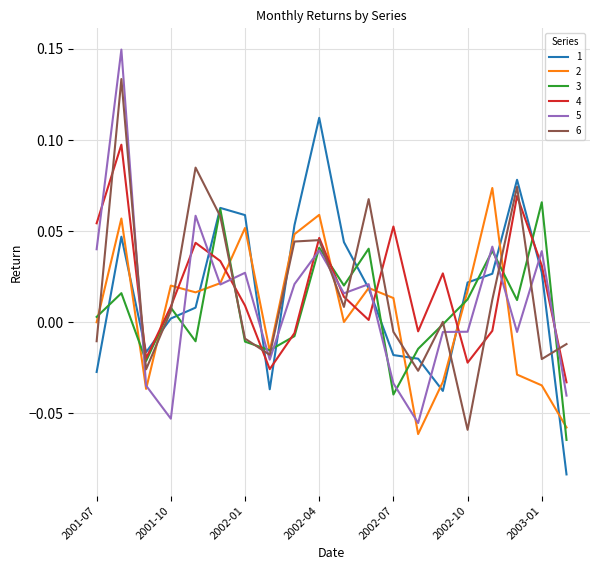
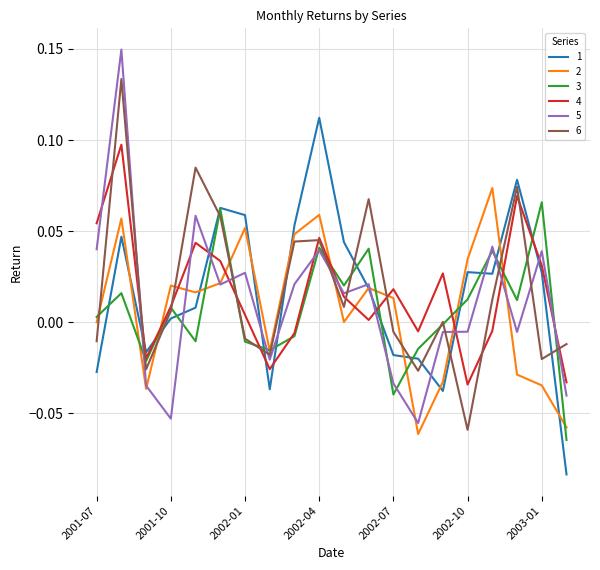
4, 2002-01: 0.009 -> 0.004
4, 2002-07: 0.053 -> 0.018
1, 2002-10: 0.022 -> 0.027
2, 2002-10: 0.017 -> 0.035
4, 2002-10: -0.022 -> -0.034
